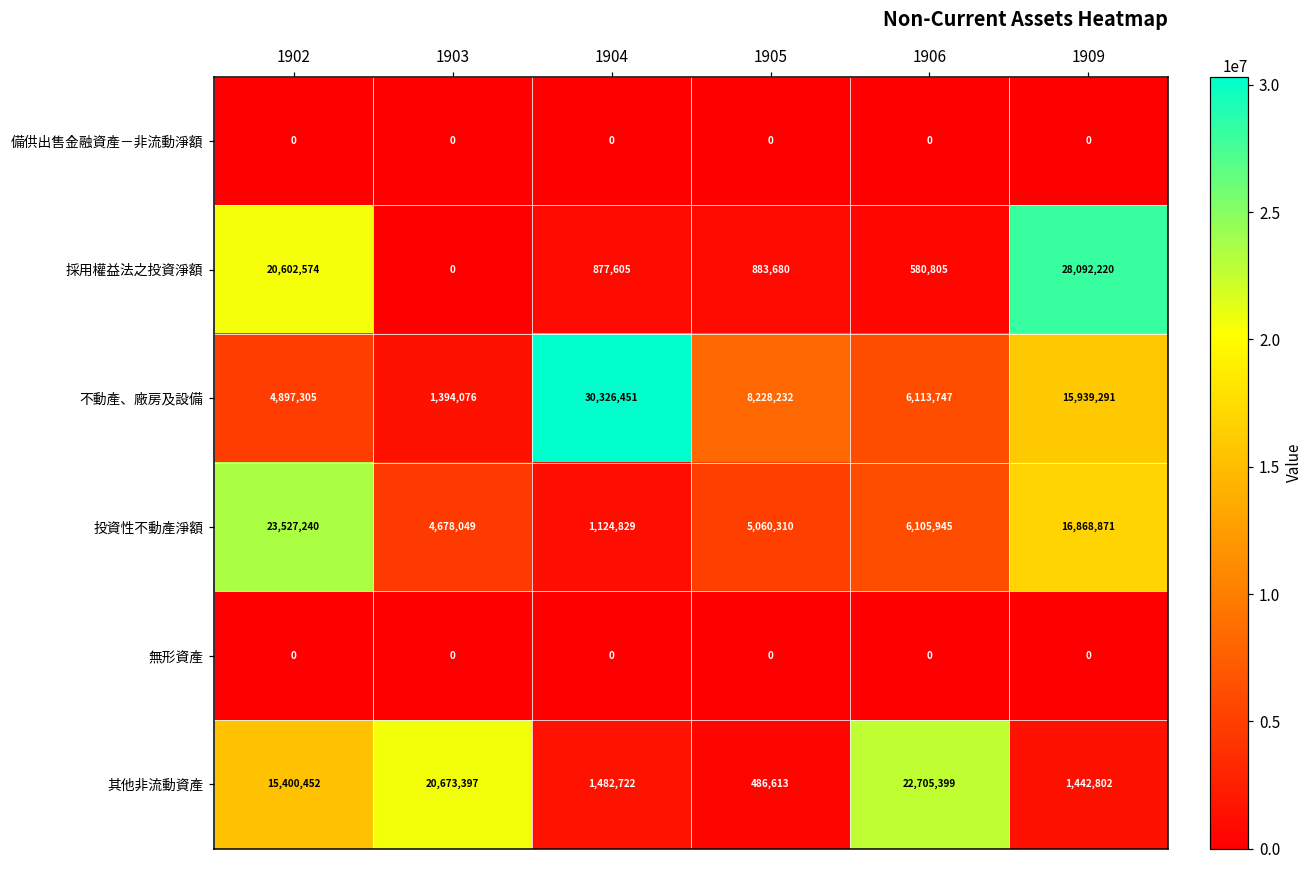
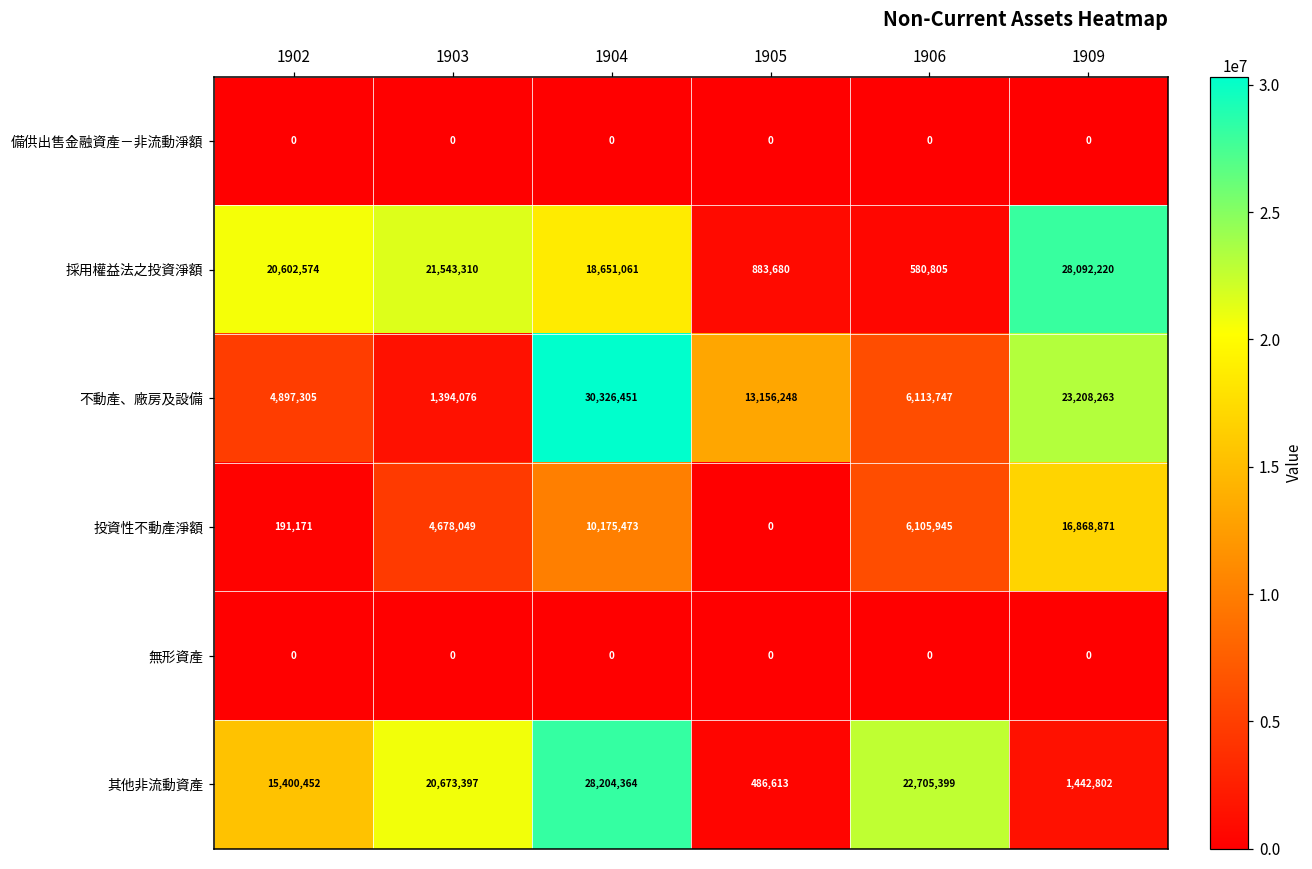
採用權益法之投資淨額, 1903: 0 -> 21,543,310
採用權益法之投資淨額, 1904: 877,605 -> 18,651,061
不動產、廠房及設備, 1905: 8,228,232 -> 13,156,248
不動產、廠房及設備, 1909: 15,939,291 -> 23,208,263
投資性不動產淨額, 1902: 23,527,240 -> 191,171
投資性不動產淨額, 1904: 1,124,829 -> 10,175,473
投資性不動產淨額, 1905: 5,060,310 -> 0
其他非流動資產, 1904: 1,482,722 -> 28,204,364
